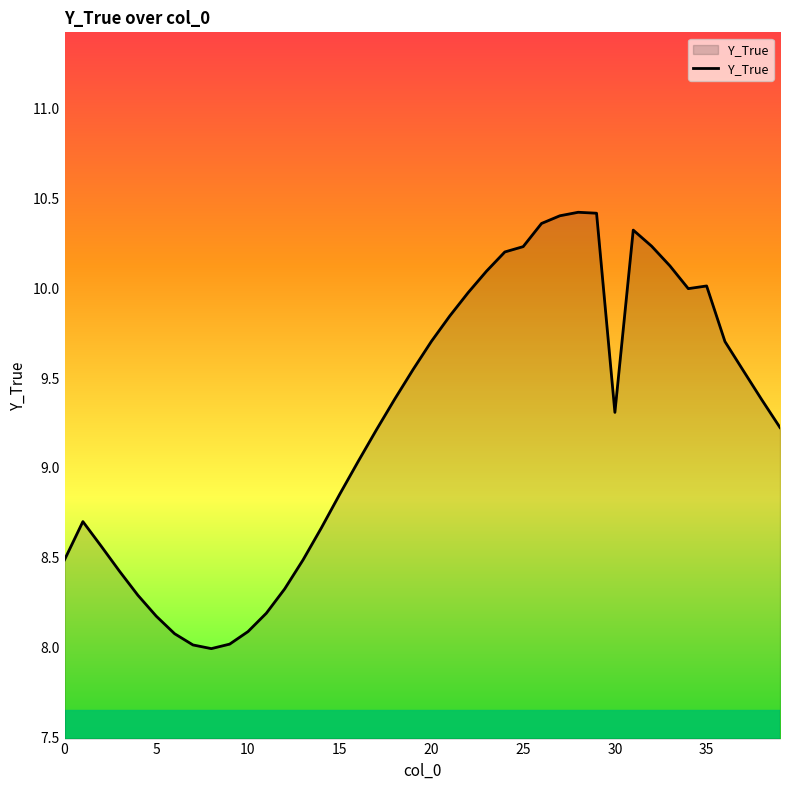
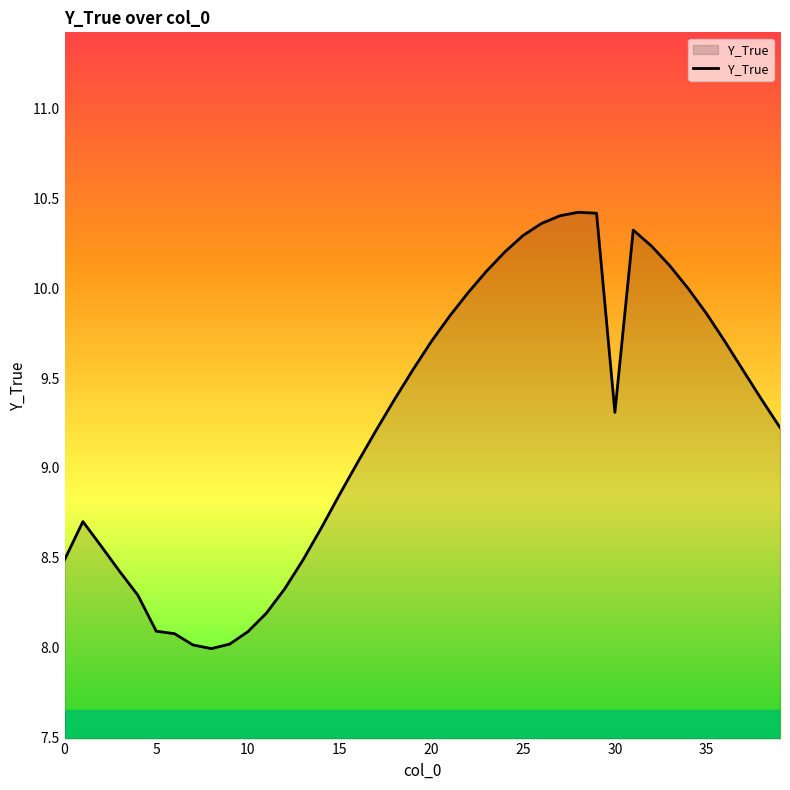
5: 8.18 -> 8.09
25: 10.23 -> 10.29
35: 10.01 -> 9.86
